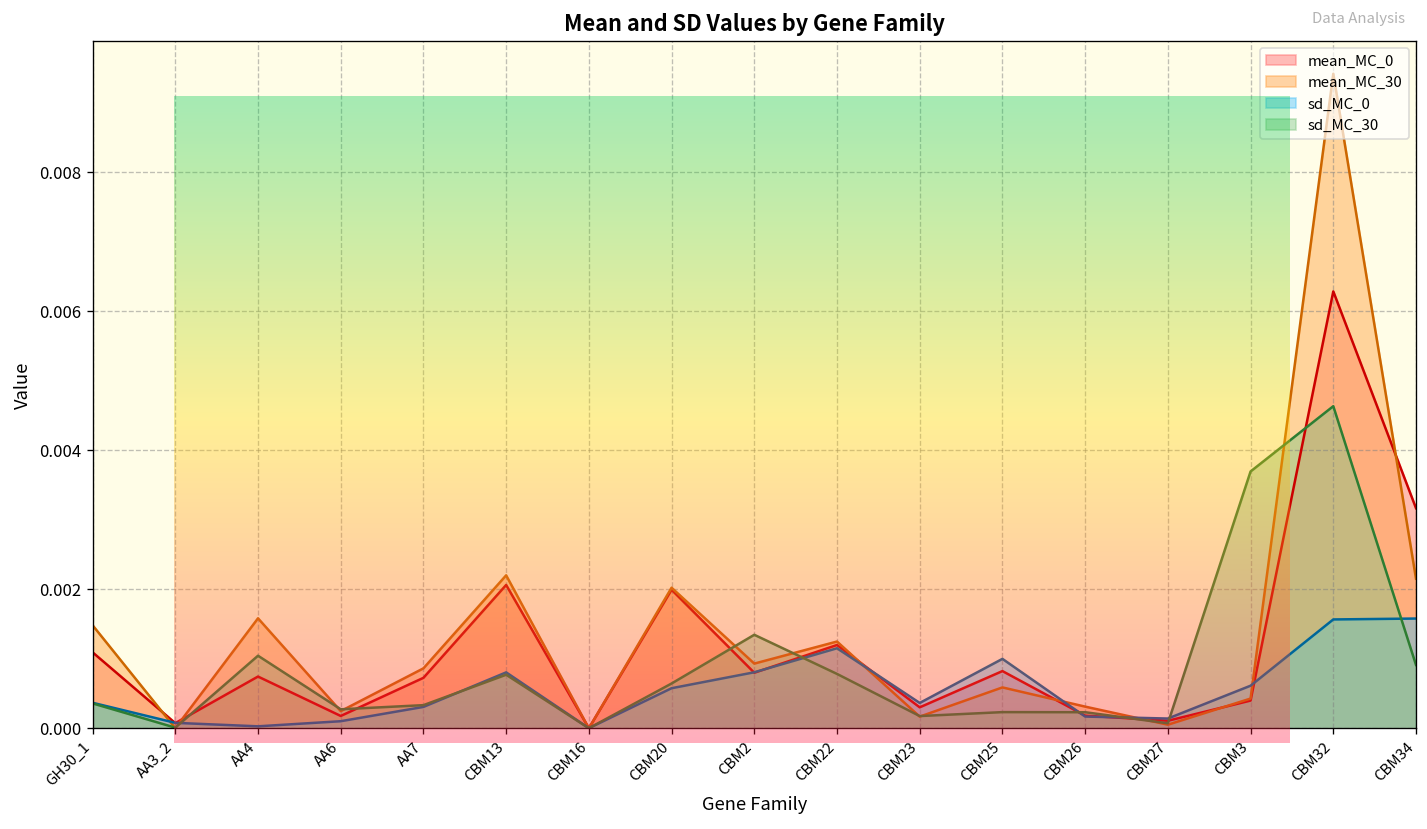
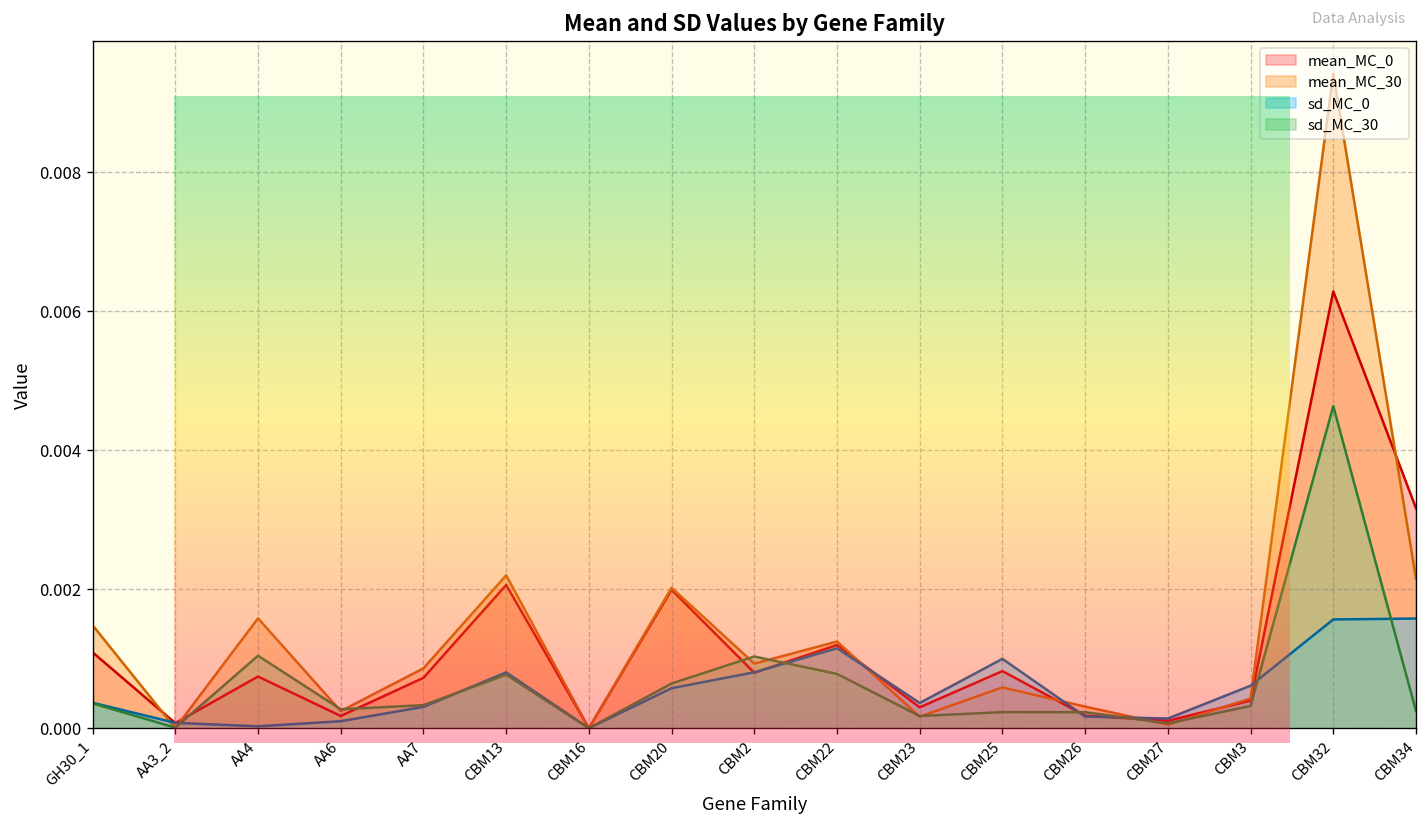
sd_MC_30, CBM2: 0.0013 -> 0.0010
sd_MC_30, CBM3: 0.0037 -> 0.0003
sd_MC_30, CBM34: 0.0009 -> 0.0003
